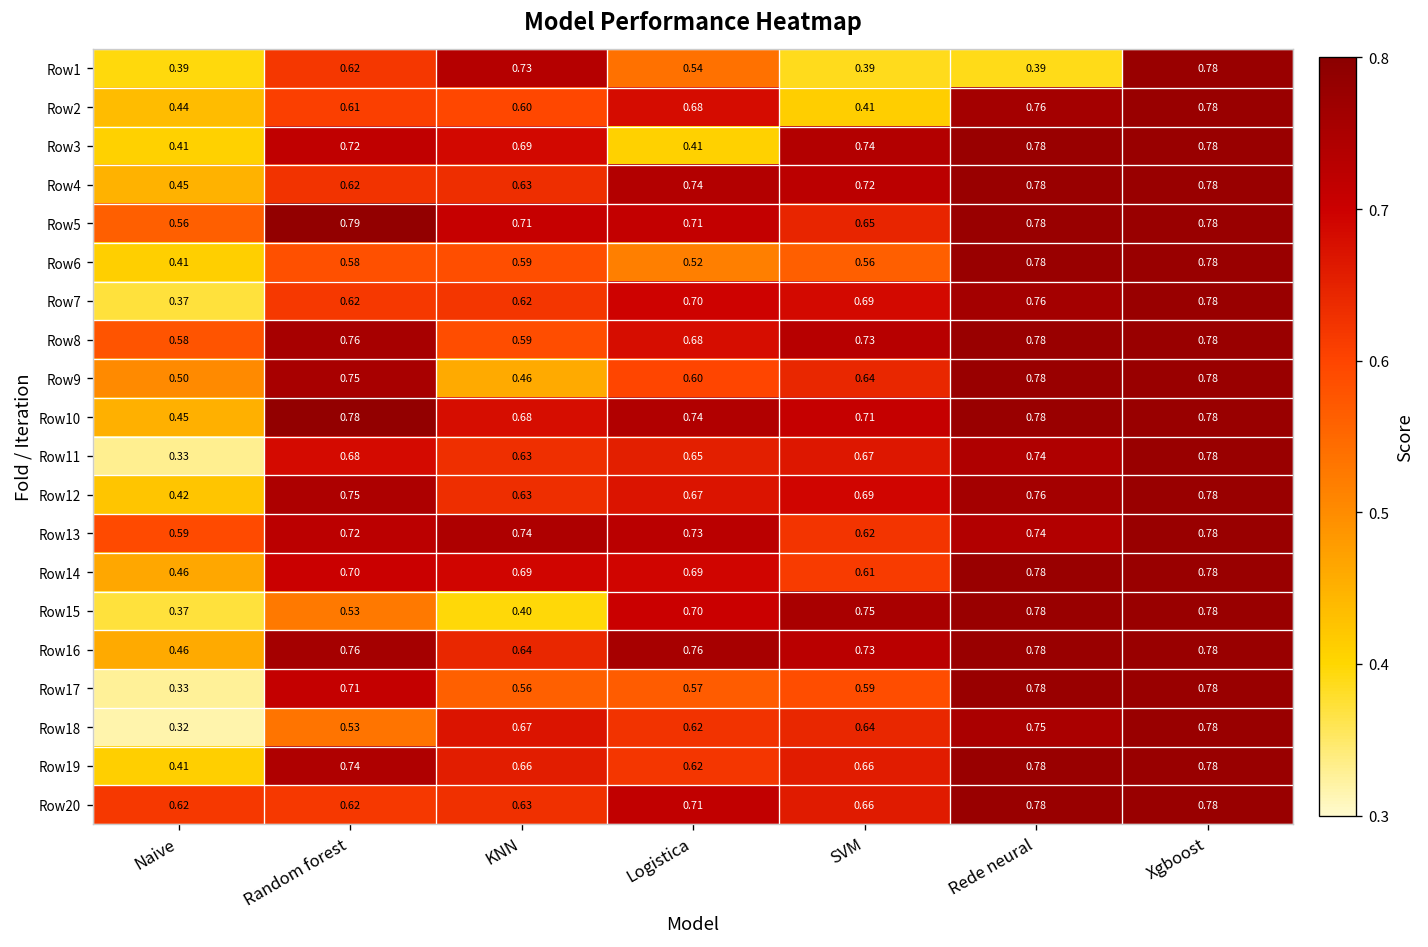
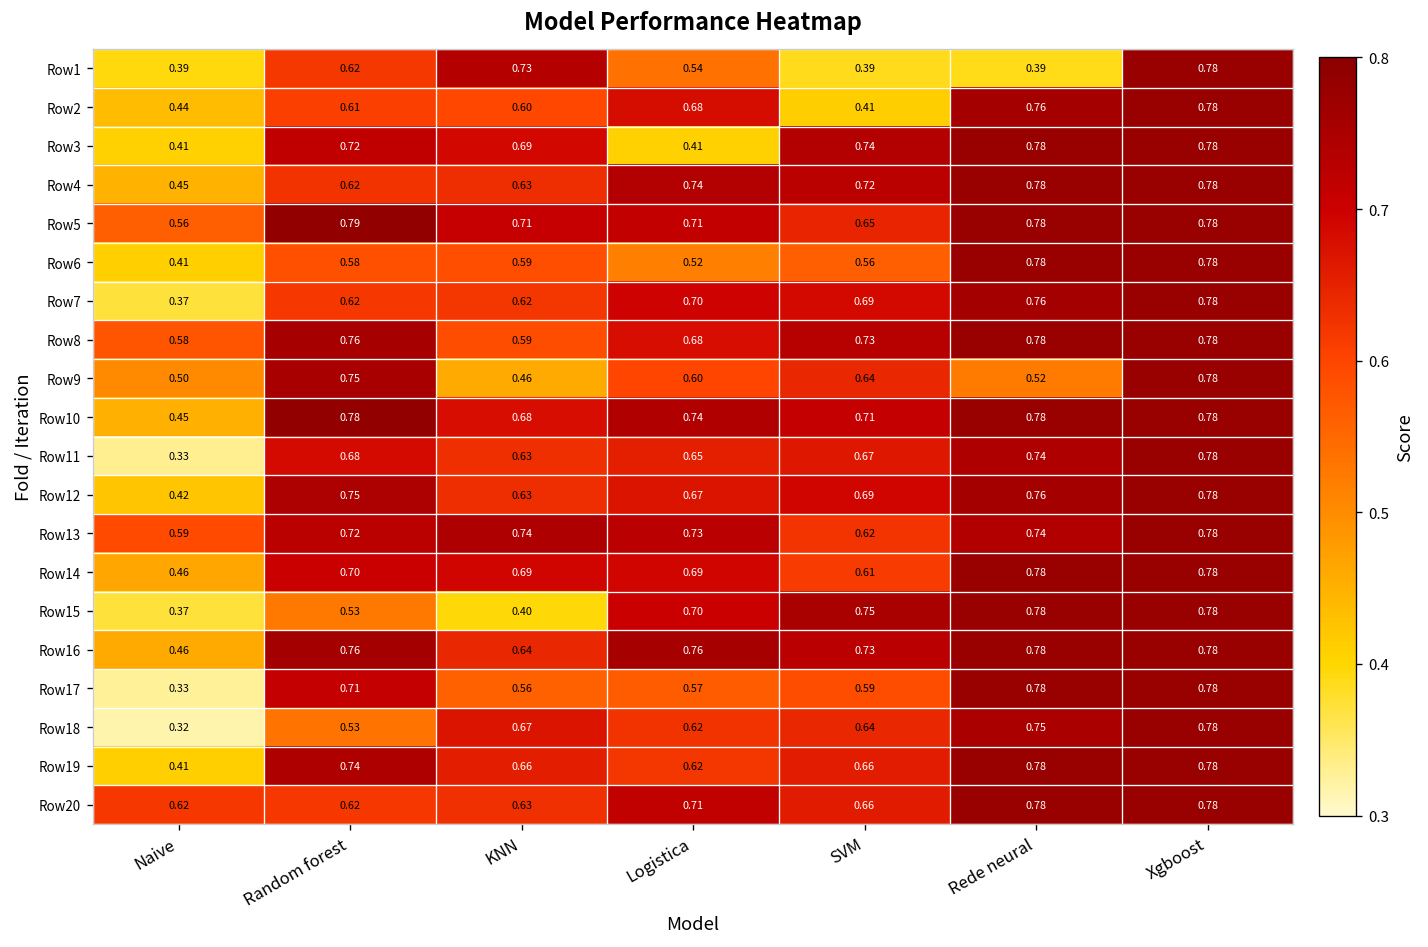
Row9, Rede neural: 0.78 -> 0.52
